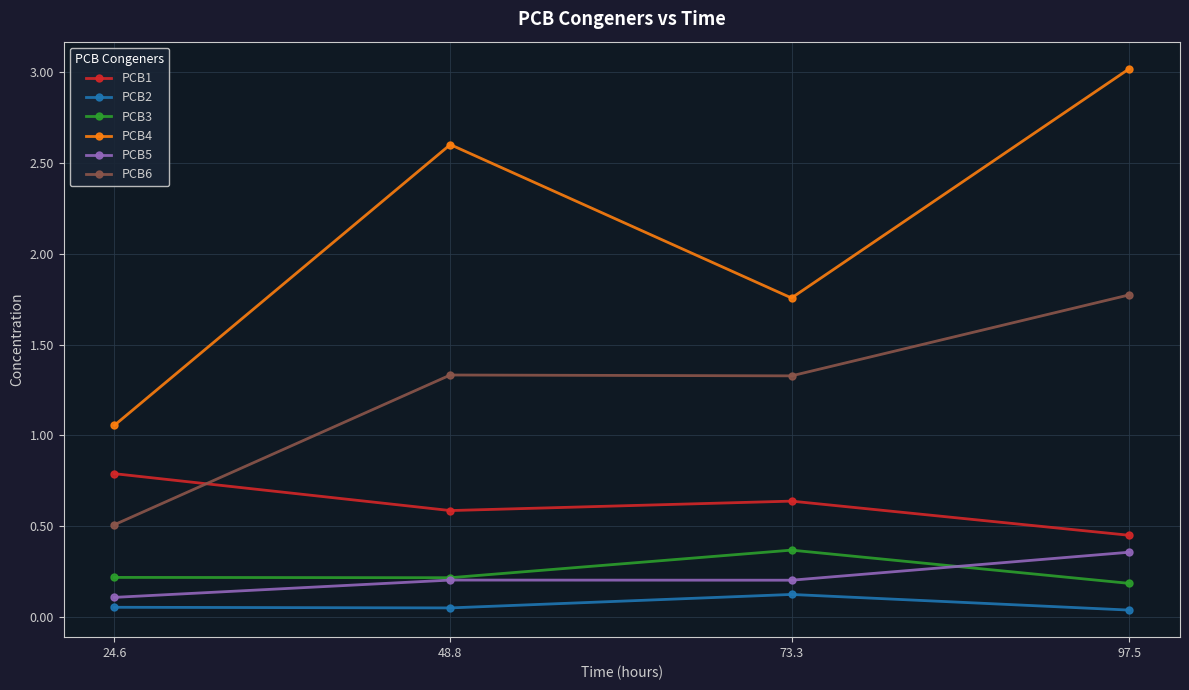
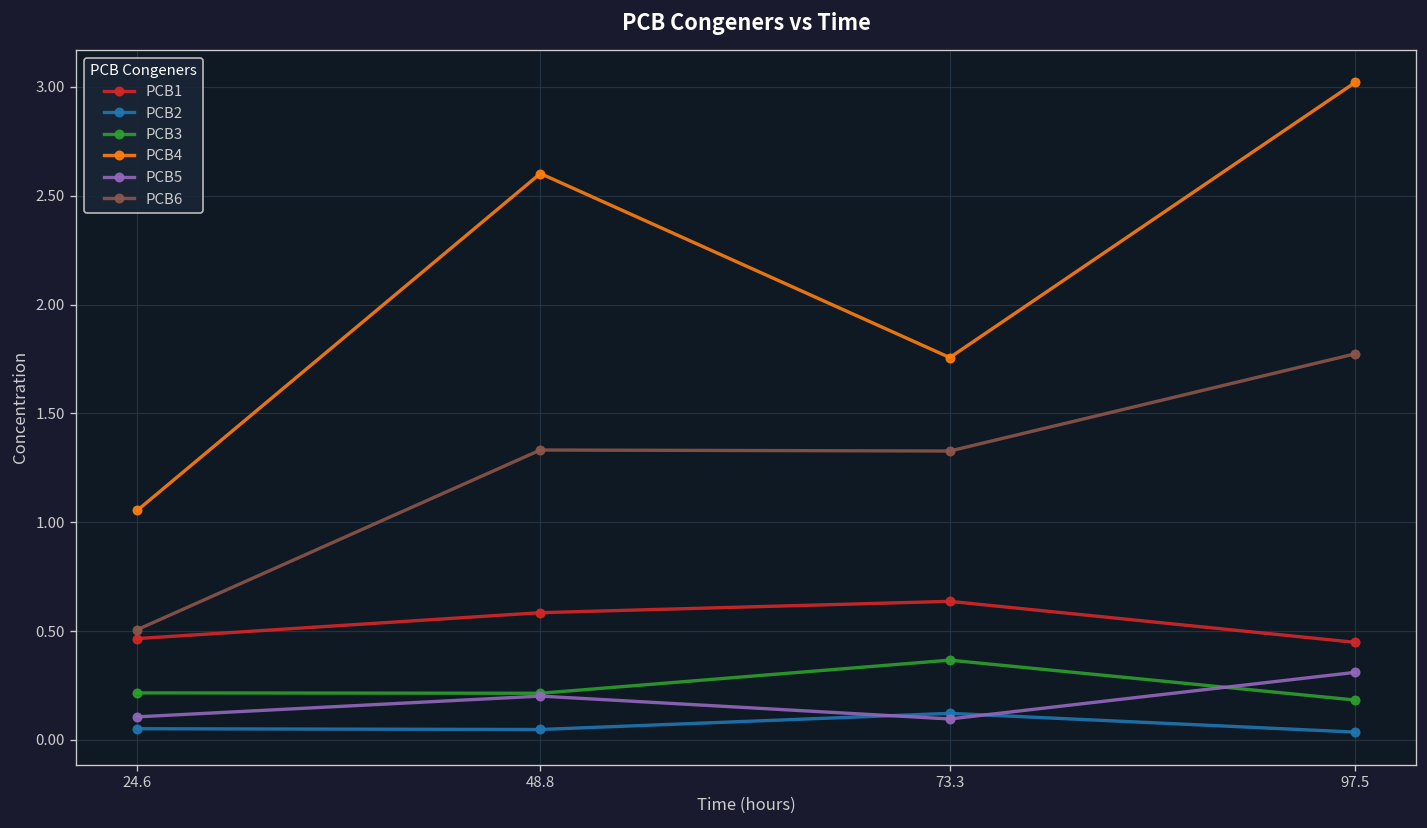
PCB1, 24.6: 0.79 -> 0.47
PCB5, 73.3: 0.20 -> 0.10
PCB5, 97.5: 0.35 -> 0.31
